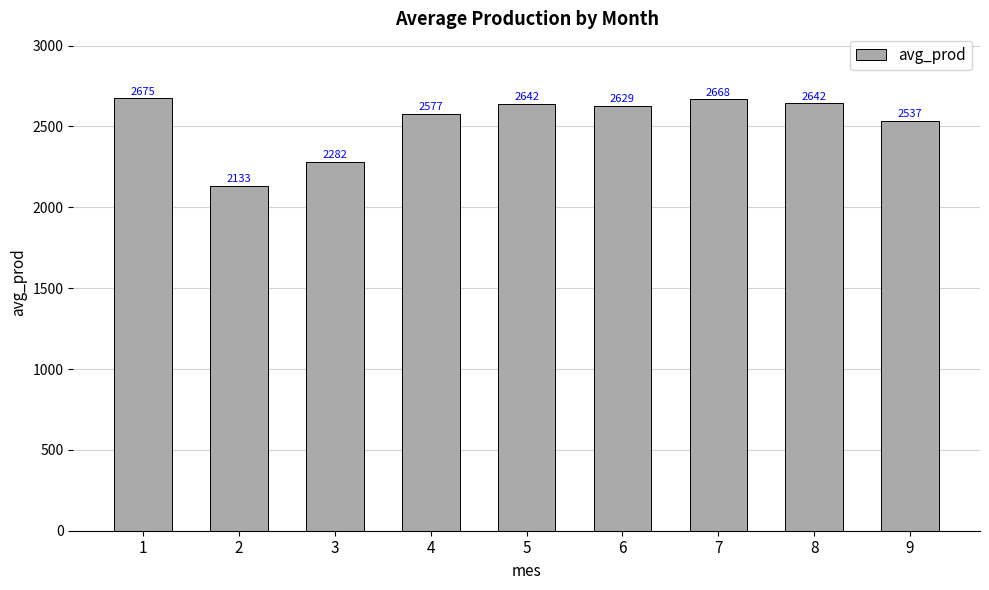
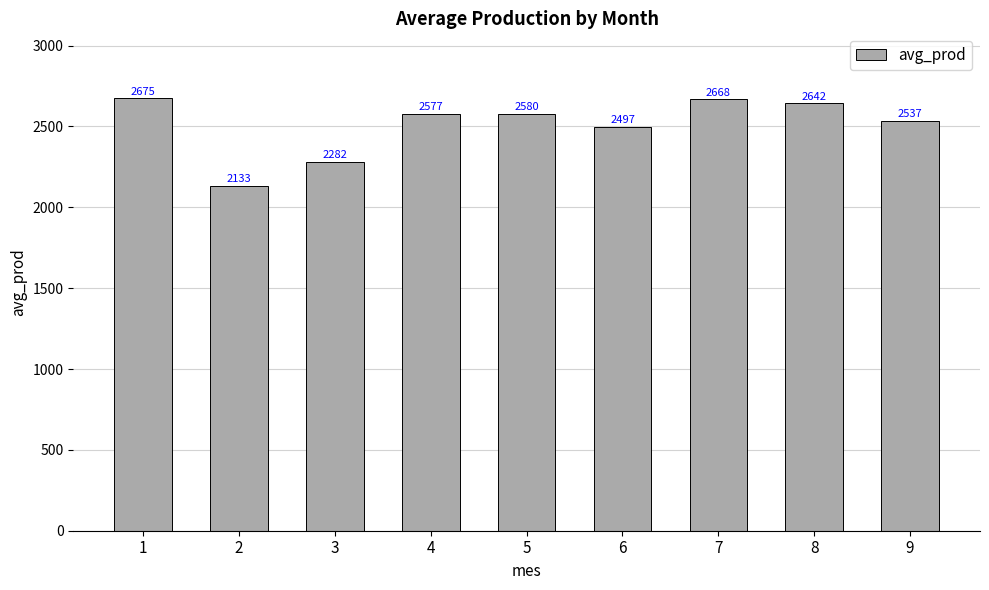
5: 2642 -> 2580
6: 2629 -> 2497
